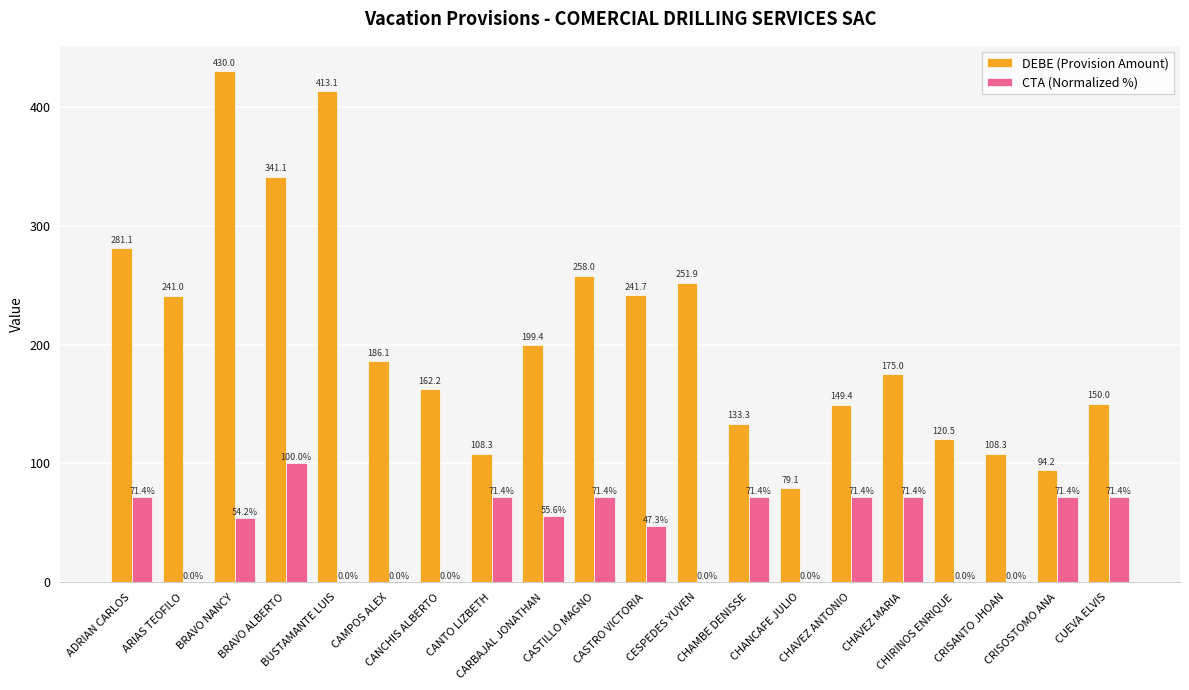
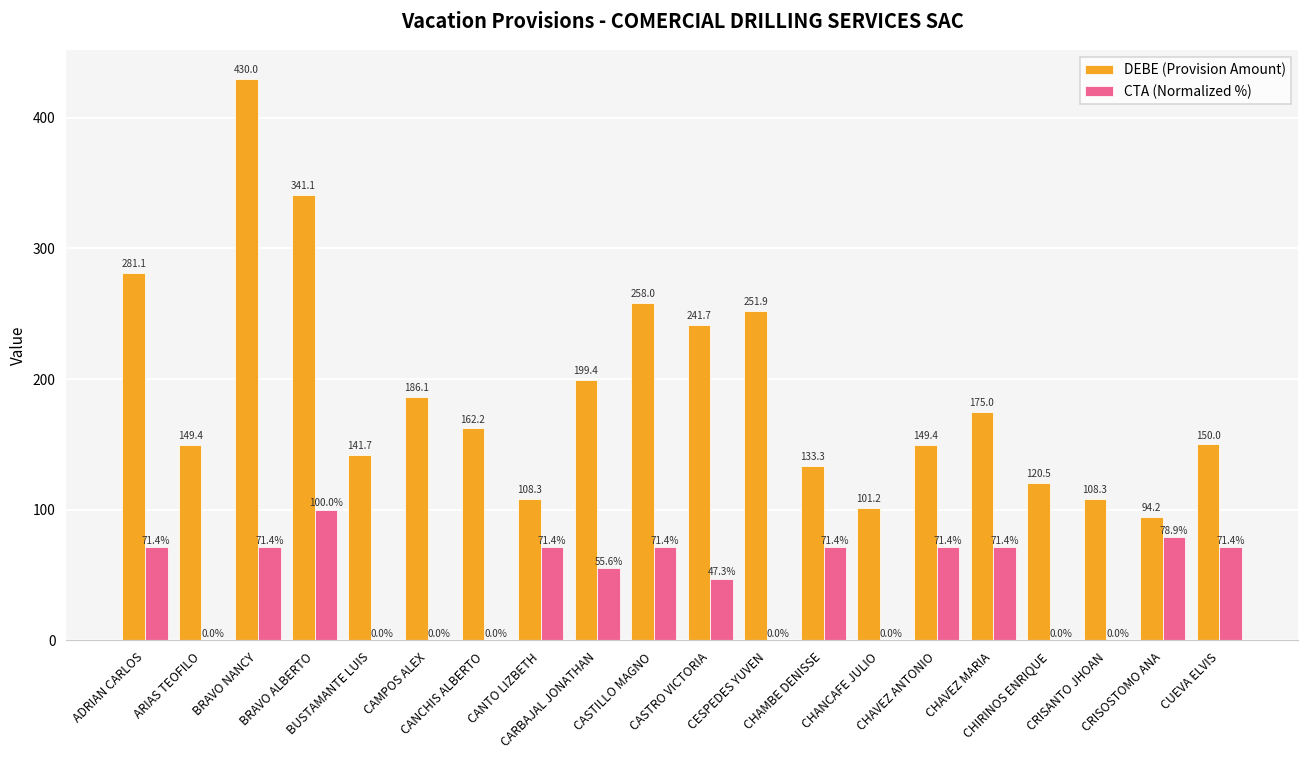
DEBE (Provision Amount), ARIAS TEOFILO: 241.0 -> 149.4
CTA (Normalized %), BRAVO NANCY: 54.2% -> 71.4%
DEBE (Provision Amount), BUSTAMANTE LUIS: 413.1 -> 141.7
DEBE (Provision Amount), CHANCAFE JULIO: 79.1 -> 101.2
CTA (Normalized %), CRISOSTOMO ANA: 71.4% -> 78.9%
